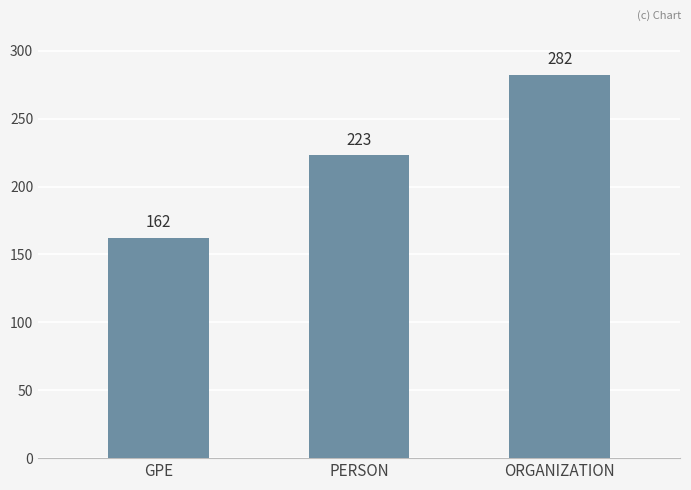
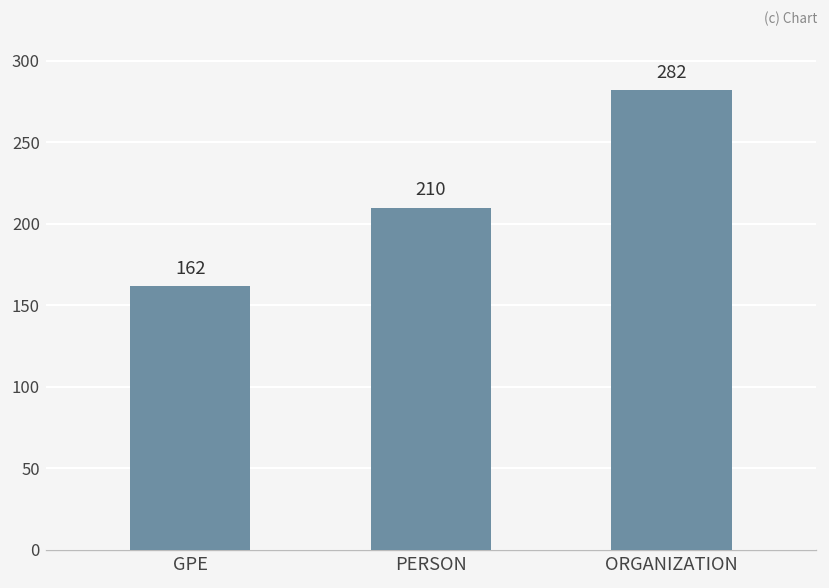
PERSON: 223 -> 210
